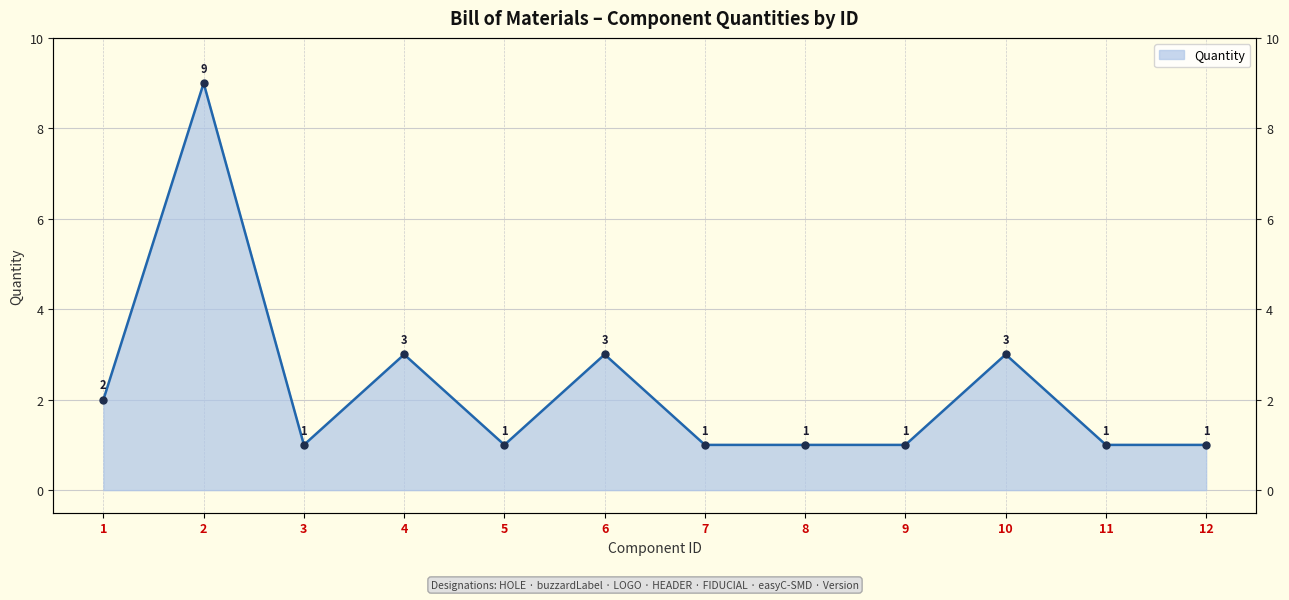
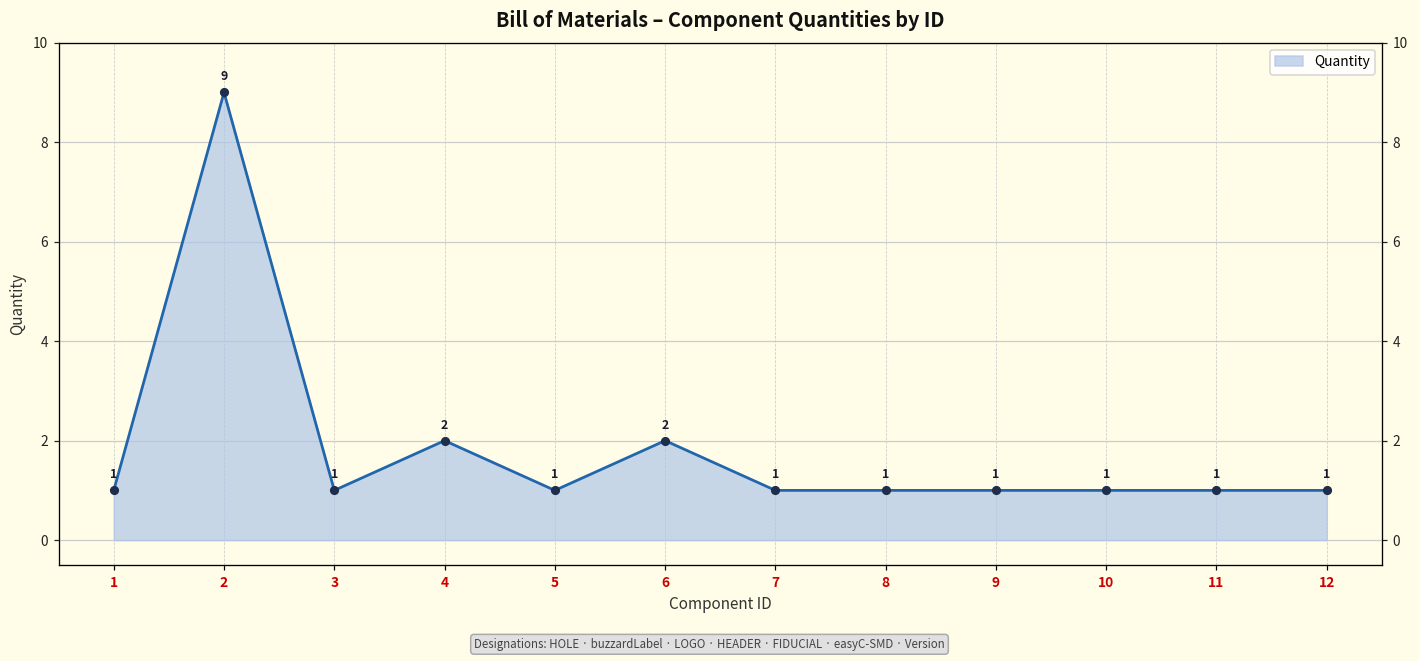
Quantity, 1: 2 -> 1
Quantity, 4: 3 -> 2
Quantity, 6: 3 -> 2
Quantity, 10: 3 -> 1
